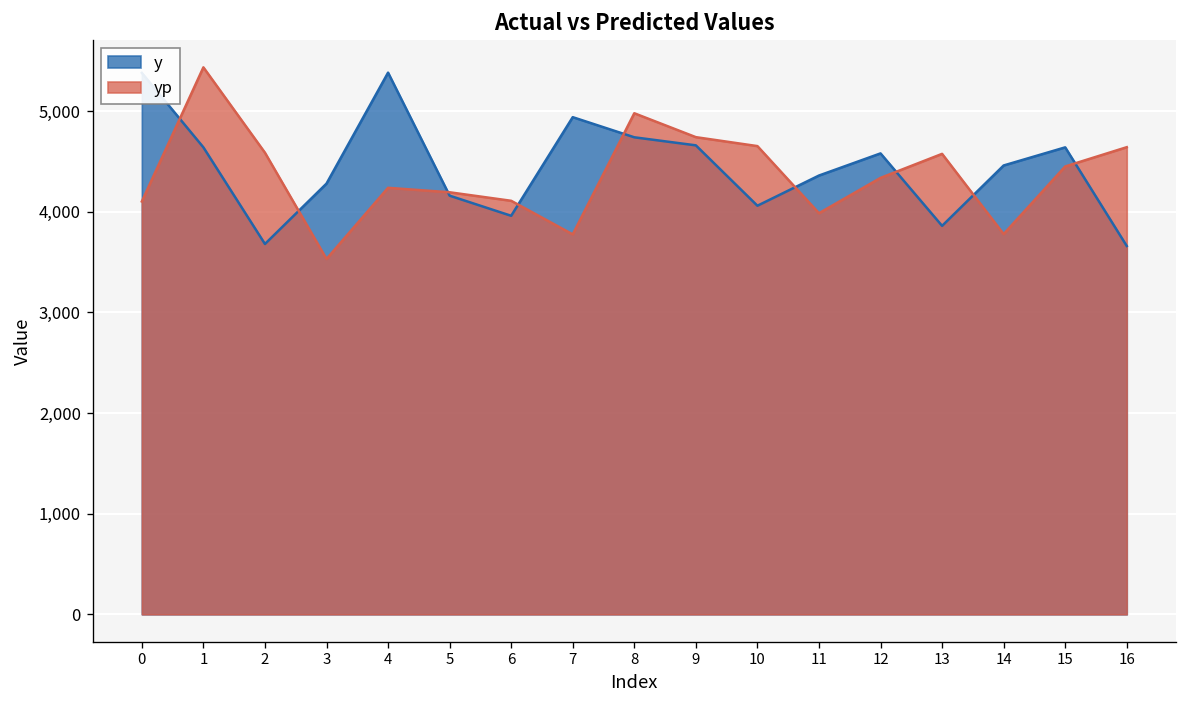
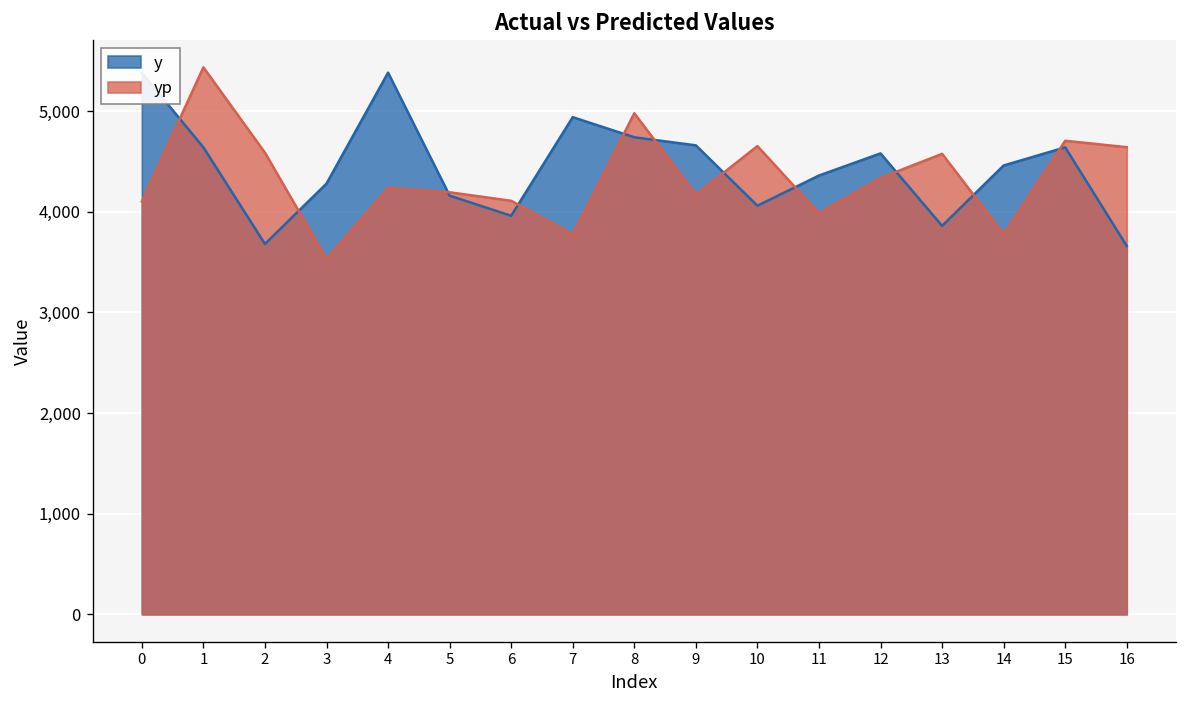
yp, 9: 4,700 -> 4,200
yp, 15: 4,500 -> 4,700
